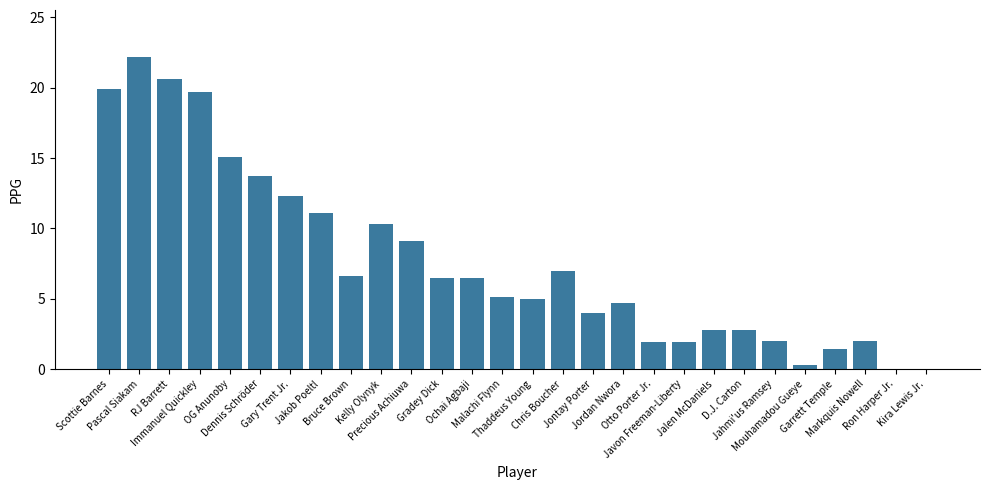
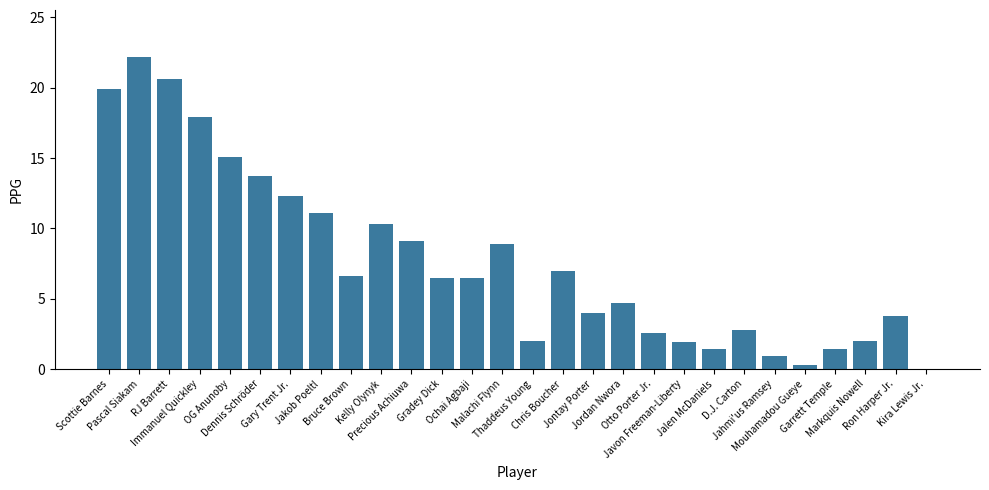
Immanuel Quickley: 19.7 -> 17.9
Malachi Flynn: 5.1 -> 8.9
Thaddeus Young: 5 -> 2
Otto Porter Jr.: 1.9 -> 2.6
Jalen McDaniels: 2.8 -> 1.4
Jahmi'us Ramsey: 2.0 -> 0.9
Ron Harper Jr.: 0.0 -> 3.8
